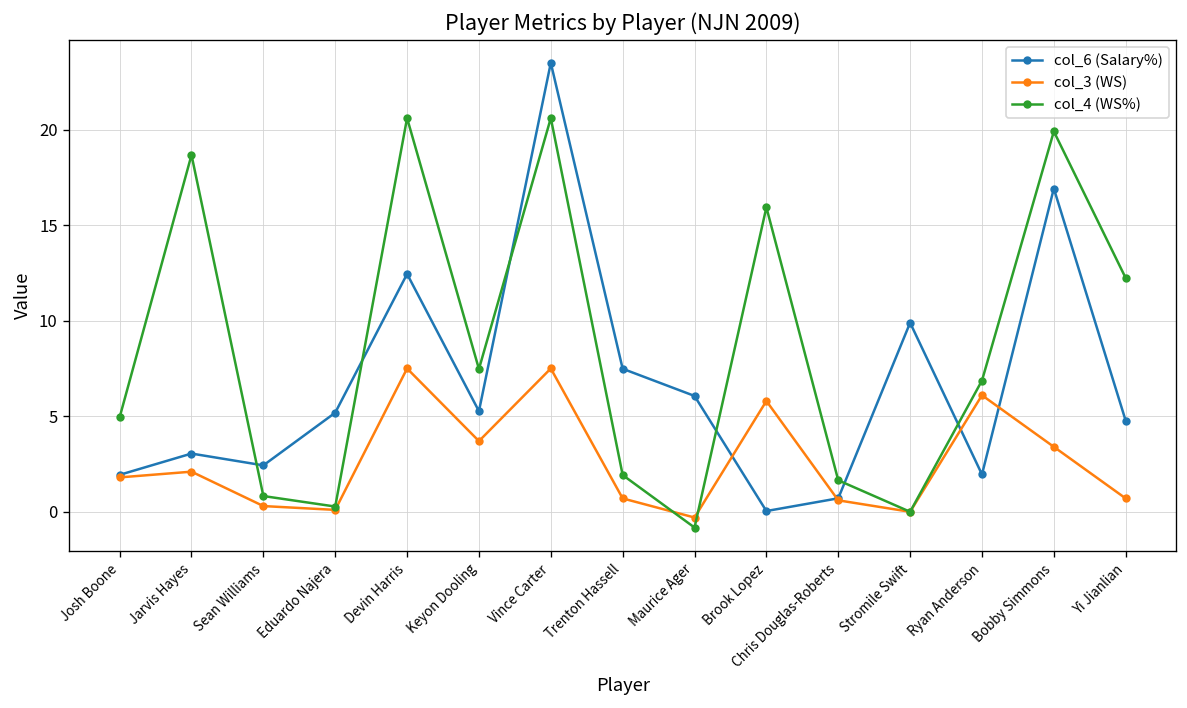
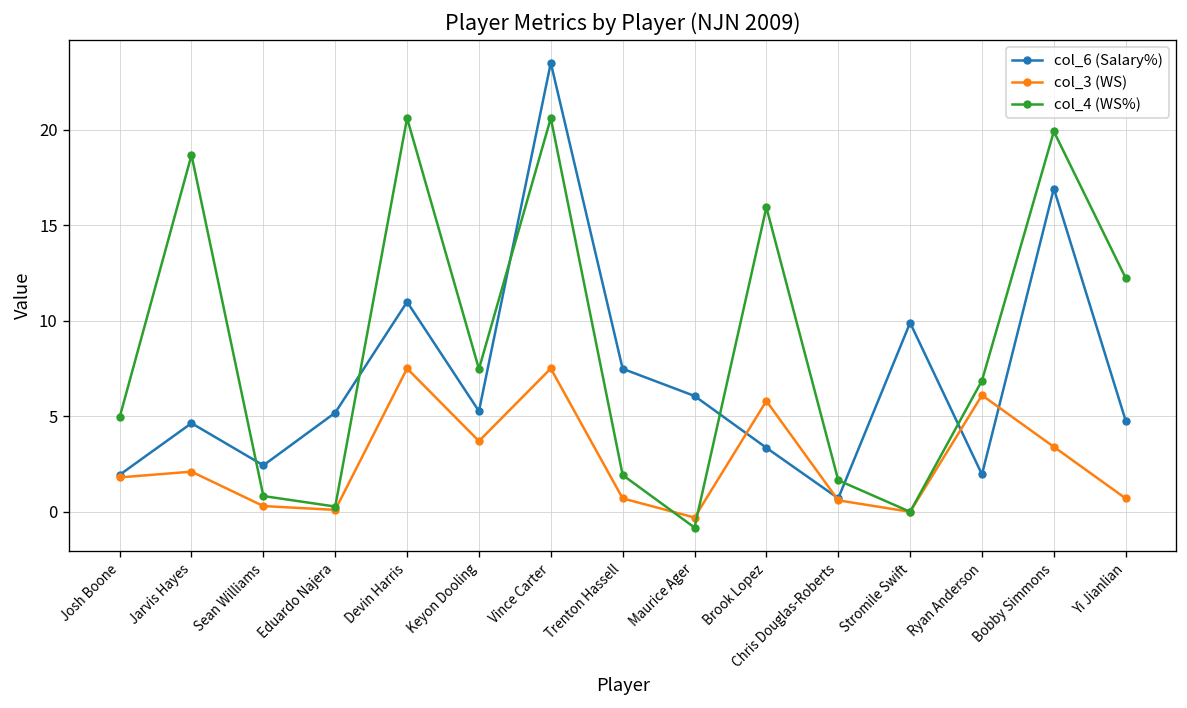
col_6 (Salary%), Jarvis Hayes: 3.0 -> 4.6
col_6 (Salary%), Devin Harris: 12.4 -> 11.0
col_6 (Salary%), Brook Lopez: 0.0 -> 3.3
